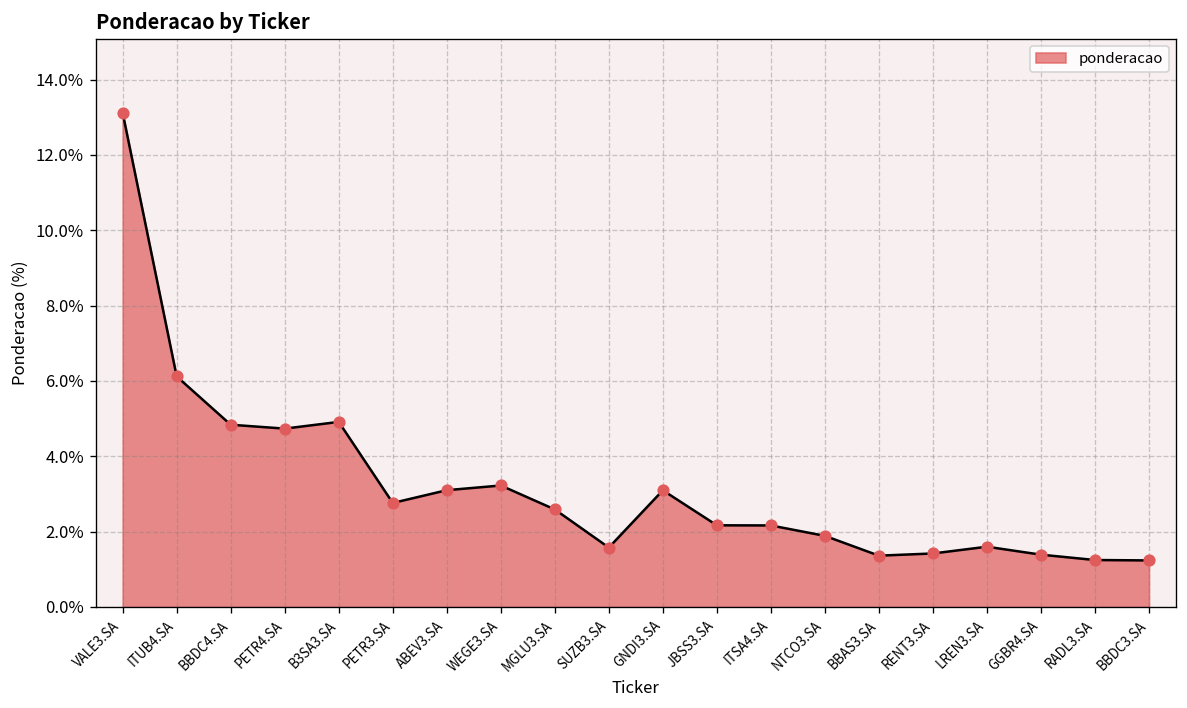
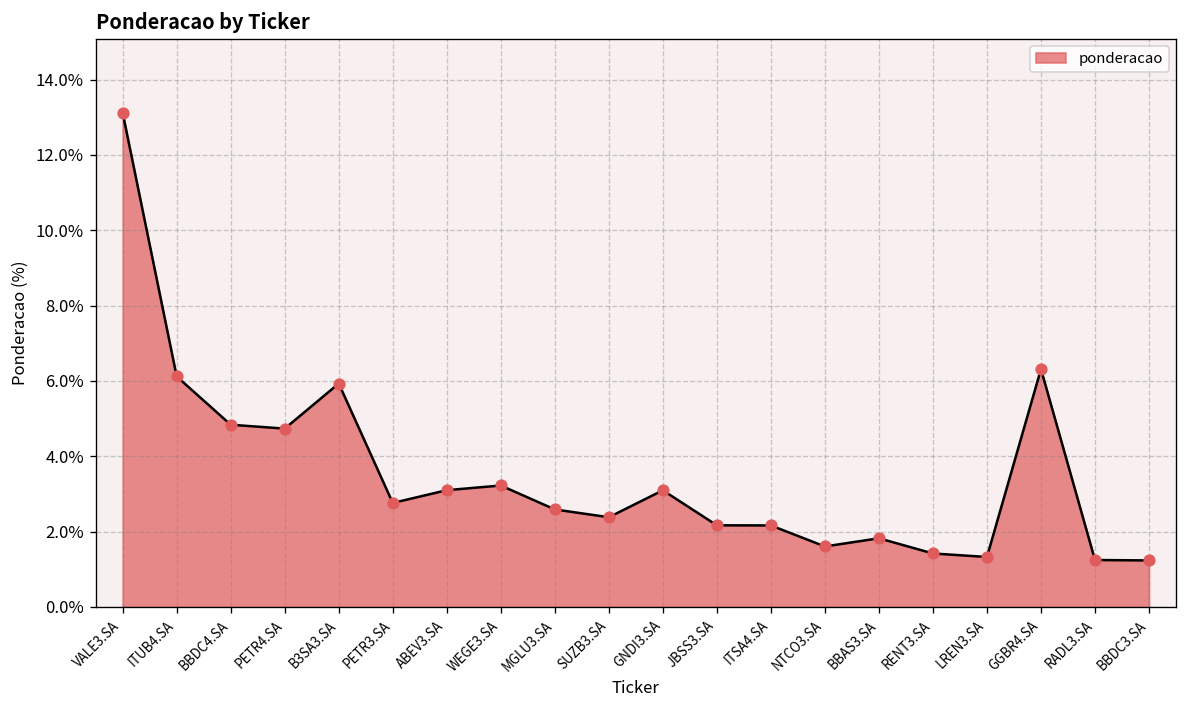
B3SA3.SA: 4.9% -> 5.9%
SUZB3.SA: 1.6% -> 2.4%
NTCO3.SA: 1.9% -> 1.6%
BBAS3.SA: 1.4% -> 1.8%
LREN3.SA: 1.6% -> 1.3%
GGBR4.SA: 1.4% -> 6.3%
